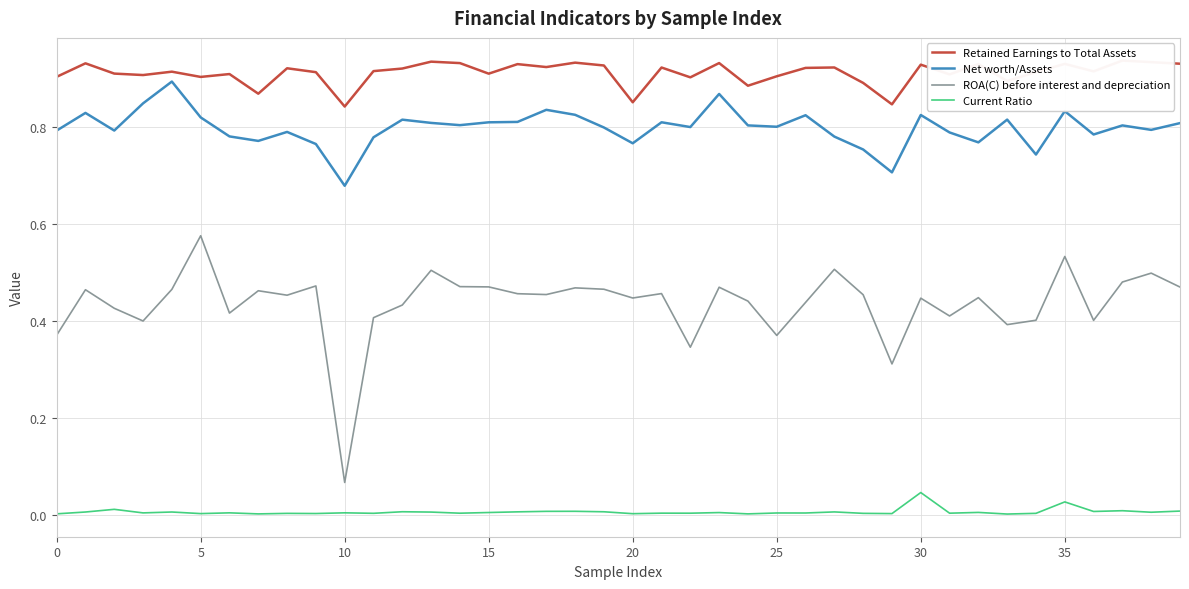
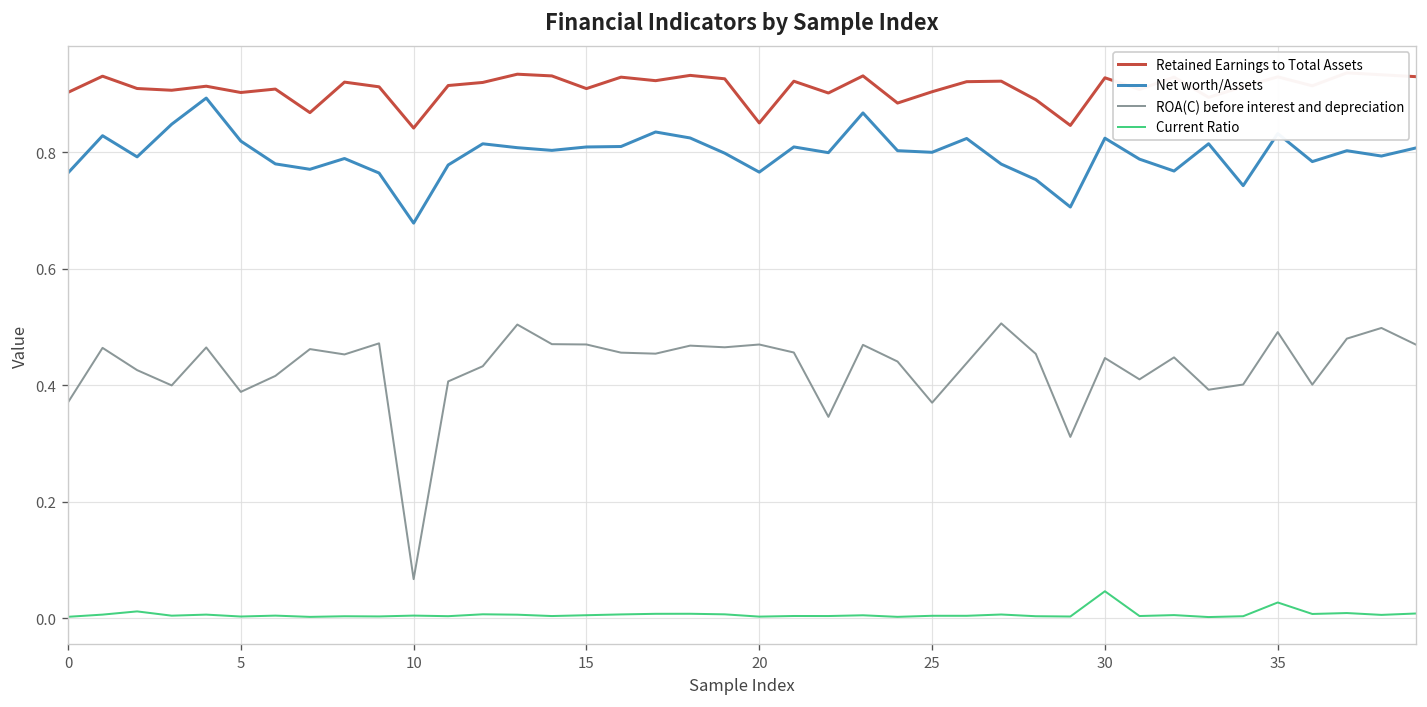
Net worth/Assets, 0: 0.79 -> 0.76
ROA(C) before interest and depreciation, 5: 0.58 -> 0.39
ROA(C) before interest and depreciation, 20: 0.45 -> 0.47
ROA(C) before interest and depreciation, 35: 0.53 -> 0.49
